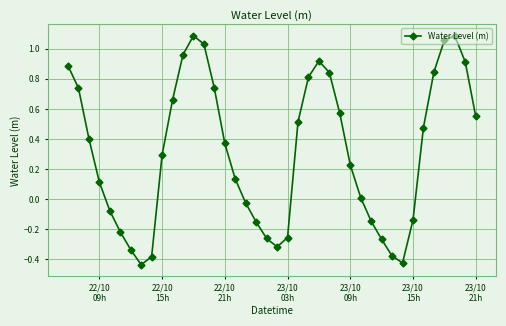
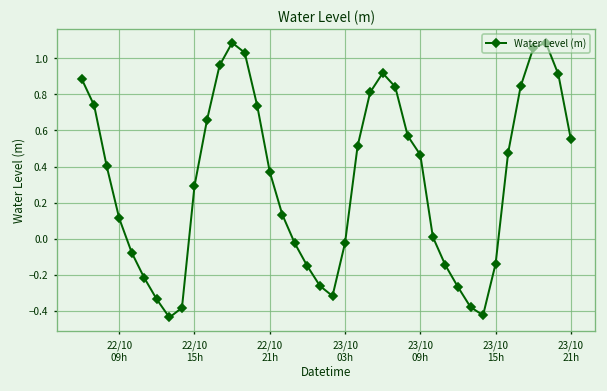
23/10 03h: -0.26 -> -0.02
23/10 09h: 0.23 -> 0.46
